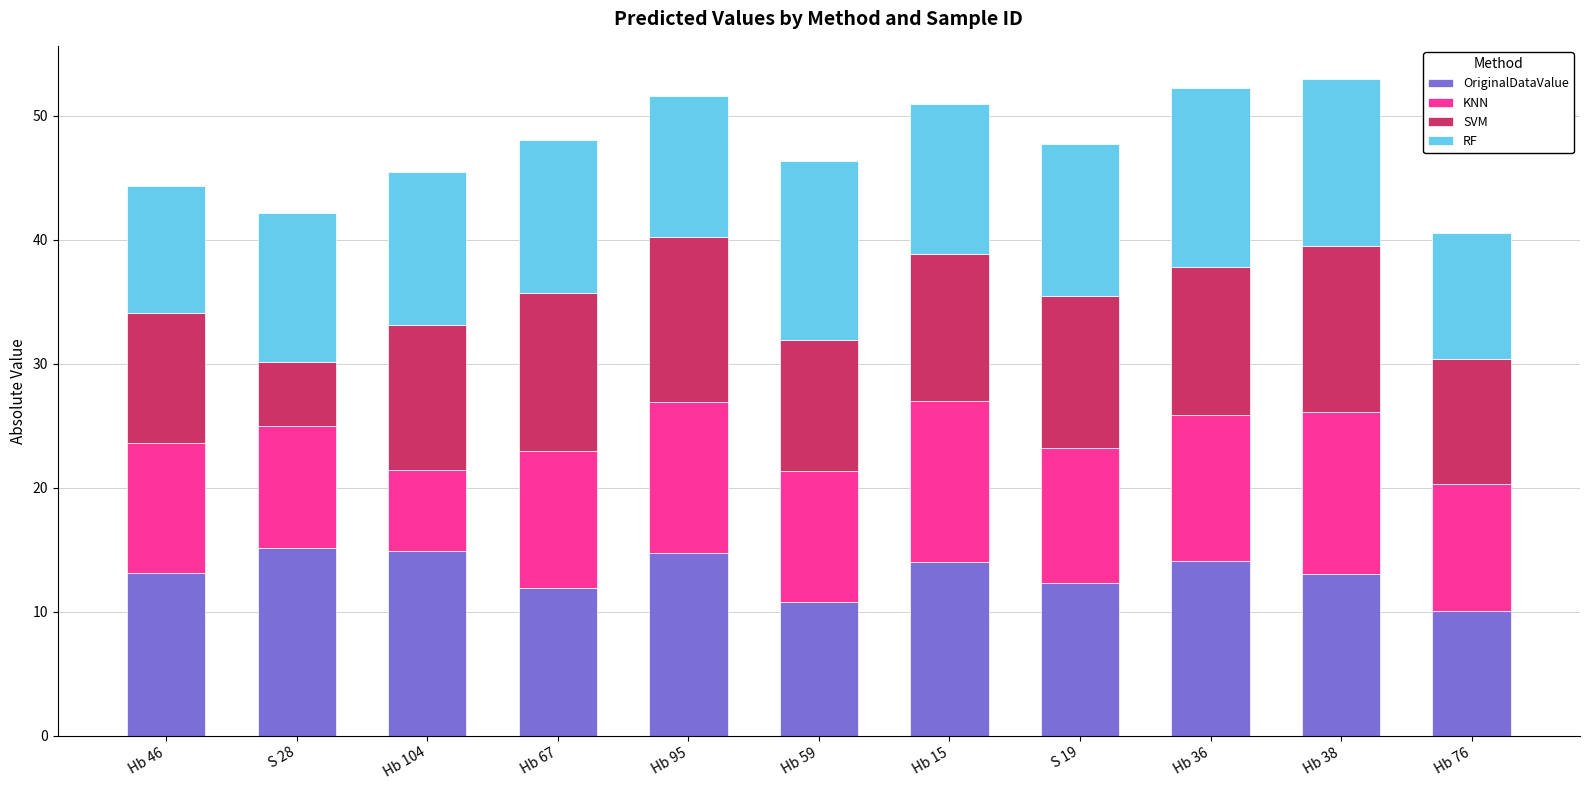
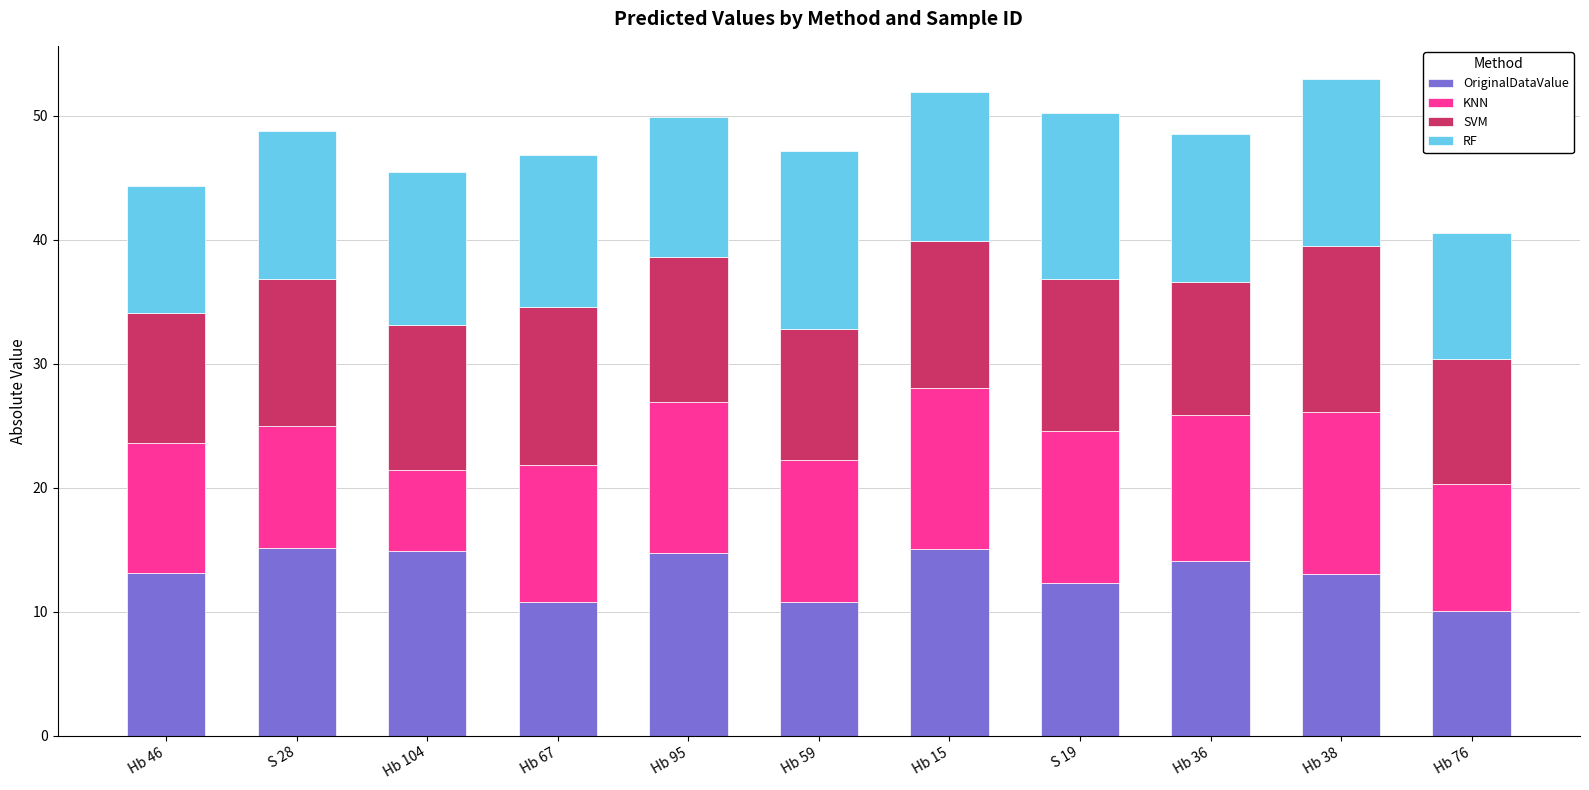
SVM, S 28: 5.2 -> 11.8
OriginalDataValue, Hb 67: 11.9 -> 10.8
SVM, Hb 95: 13.3 -> 11.7
KNN, Hb 59: 10.6 -> 11.4
OriginalDataValue, Hb 15: 14.0 -> 15.1
KNN, S 19: 10.9 -> 12.3
RF, S 19: 12.3 -> 13.3
SVM, Hb 36: 12.0 -> 10.7
RF, Hb 36: 14.4 -> 11.9
